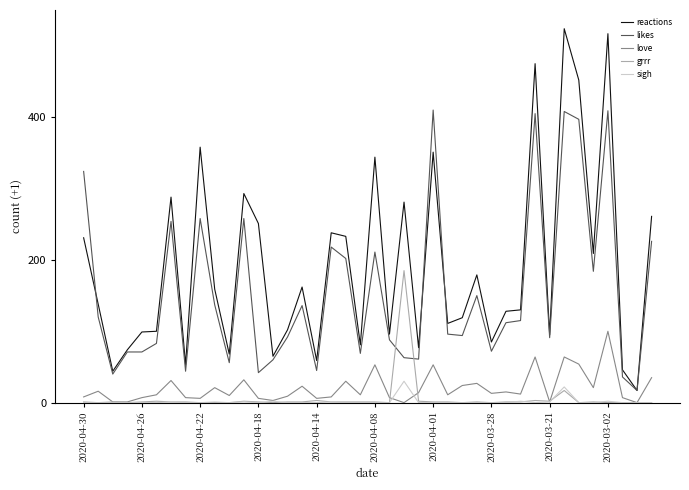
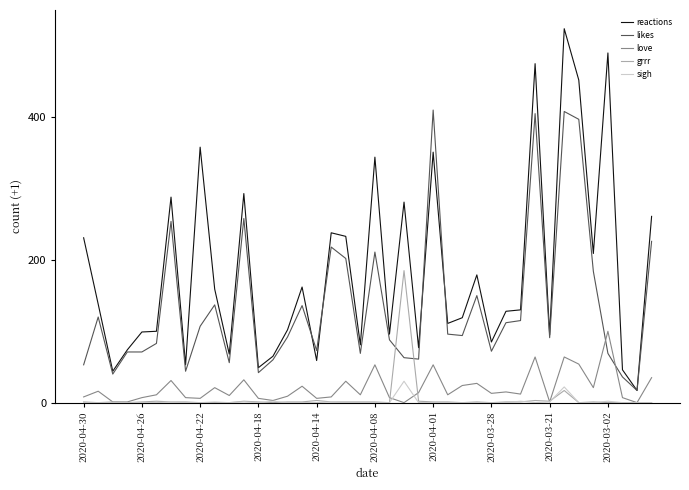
likes, 2020-04-30: 320 -> 50
likes, 2020-04-22: 260 -> 110
reactions, 2020-04-18: 250 -> 50
likes, 2020-04-14: 50 -> 70
reactions, 2020-03-02: 520 -> 490
likes, 2020-03-02: 410 -> 70
